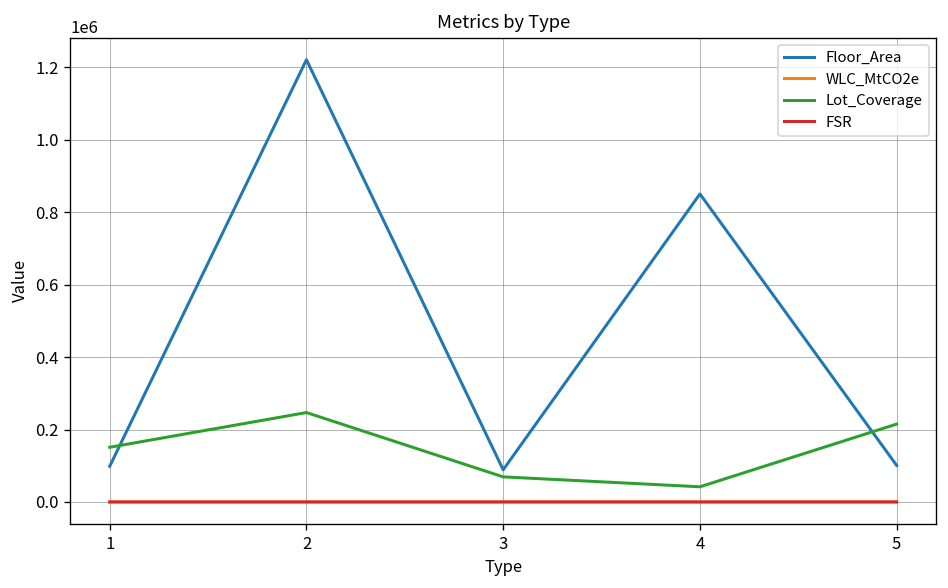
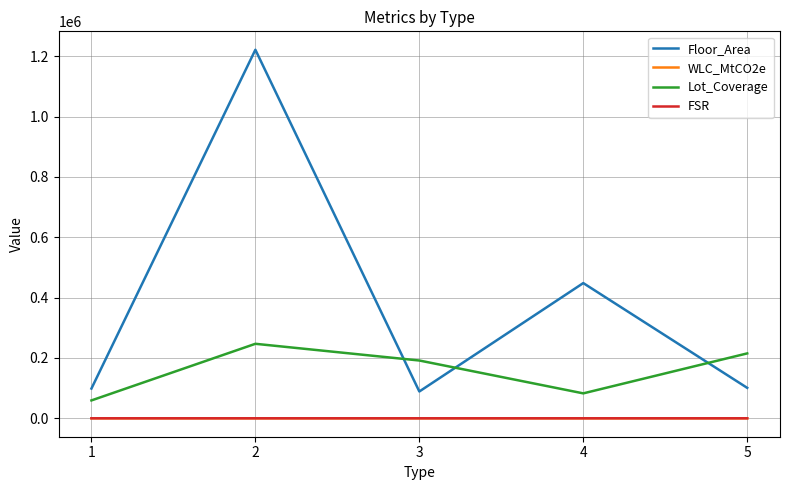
Lot_Coverage, 1: 150000 -> 60000
Lot_Coverage, 3: 70000 -> 190000
Floor_Area, 4: 850000 -> 450000
Lot_Coverage, 4: 40000 -> 80000
